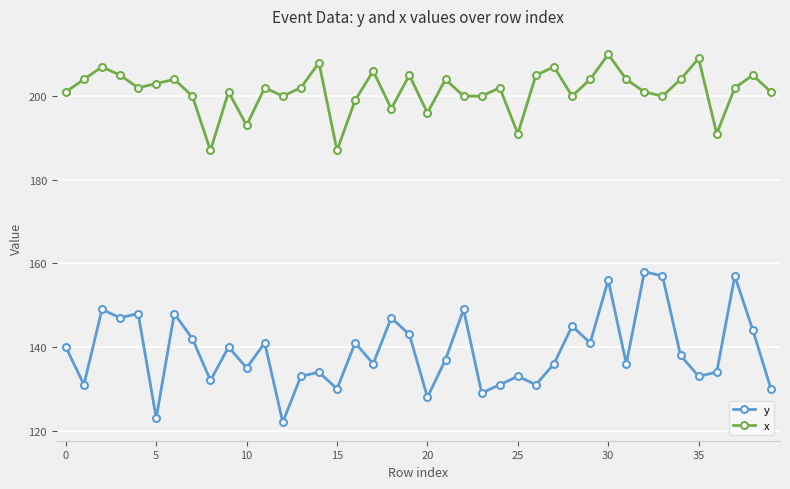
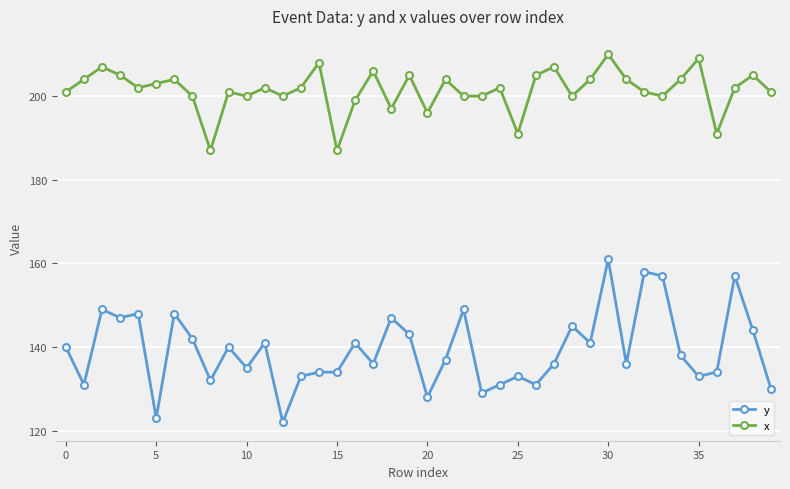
x, 10: 193 -> 200
y, 15: 130 -> 134
y, 30: 156 -> 161
